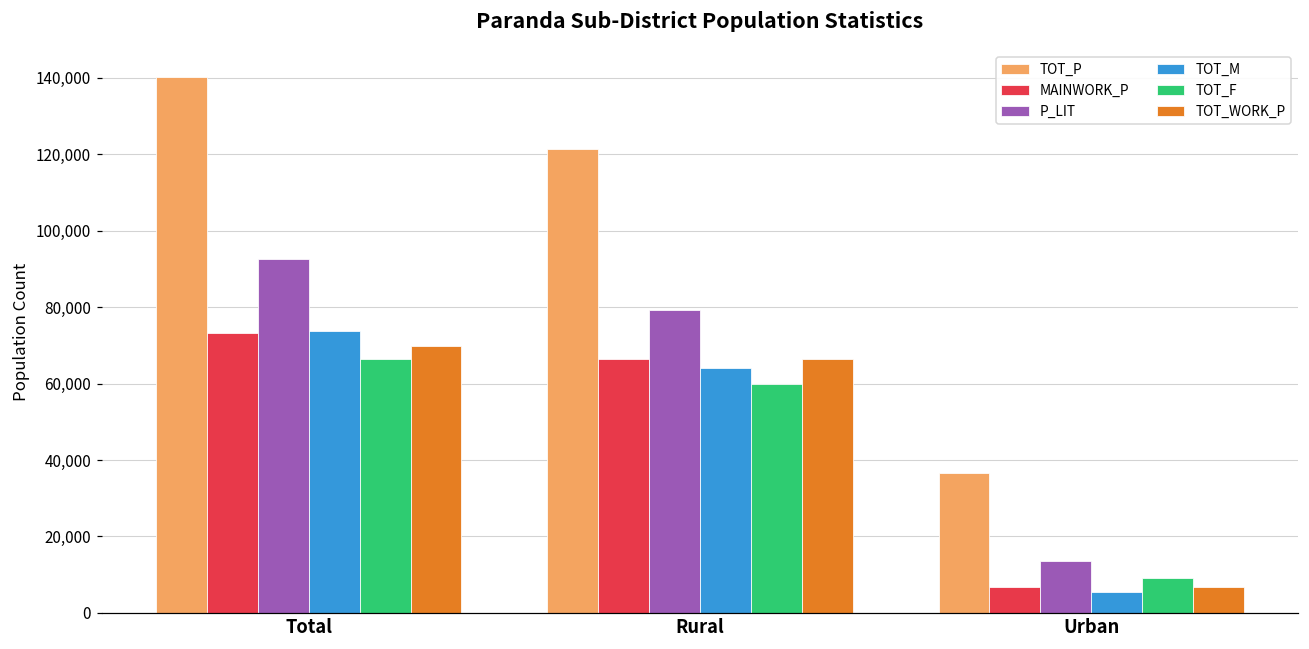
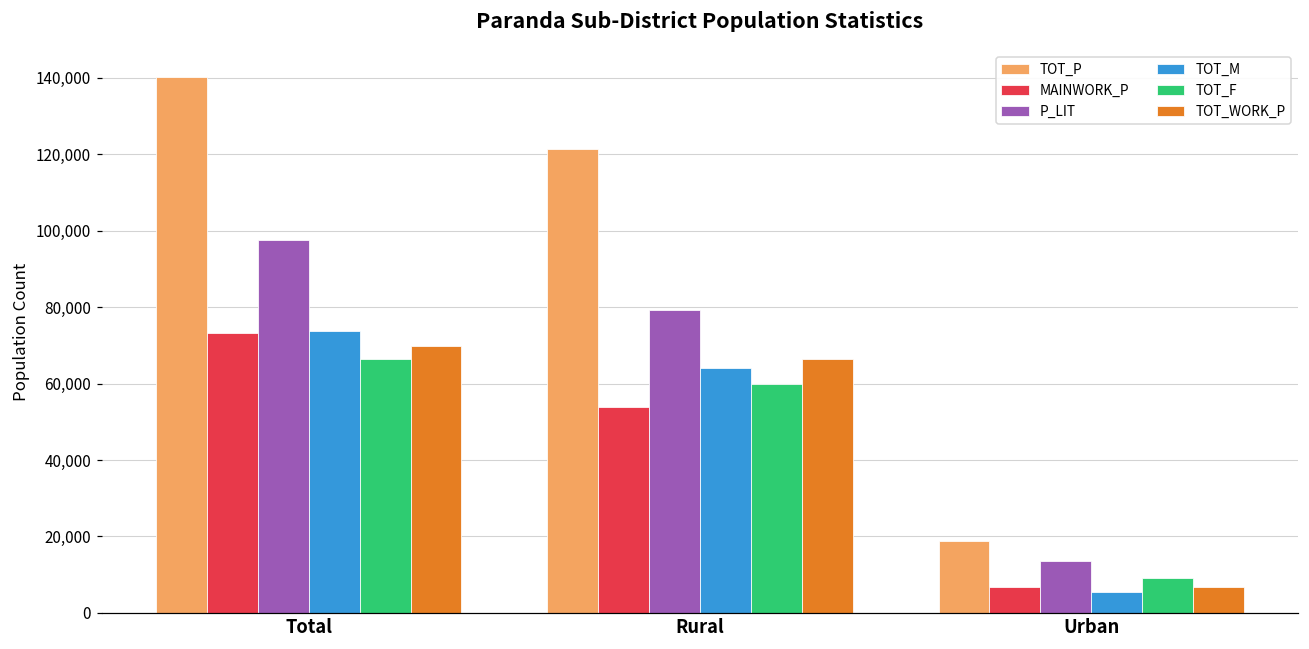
P_LIT, Total: 93,000 -> 98,000
MAINWORK_P, Rural: 66,000 -> 54,000
TOT_P, Urban: 37,000 -> 19,000
